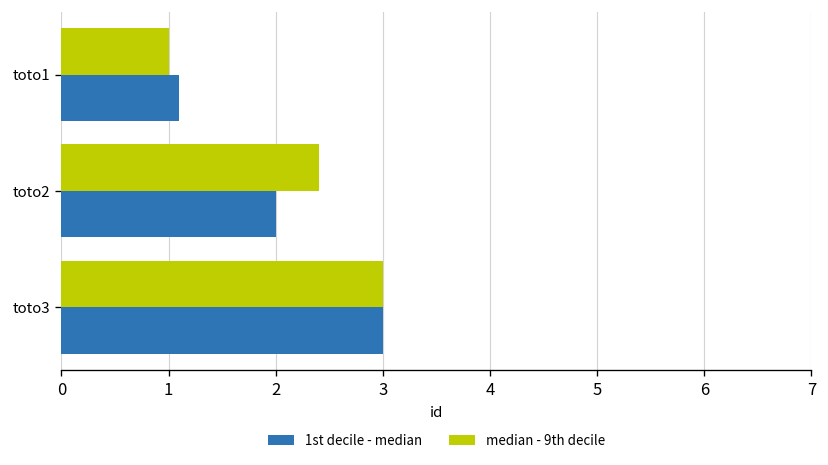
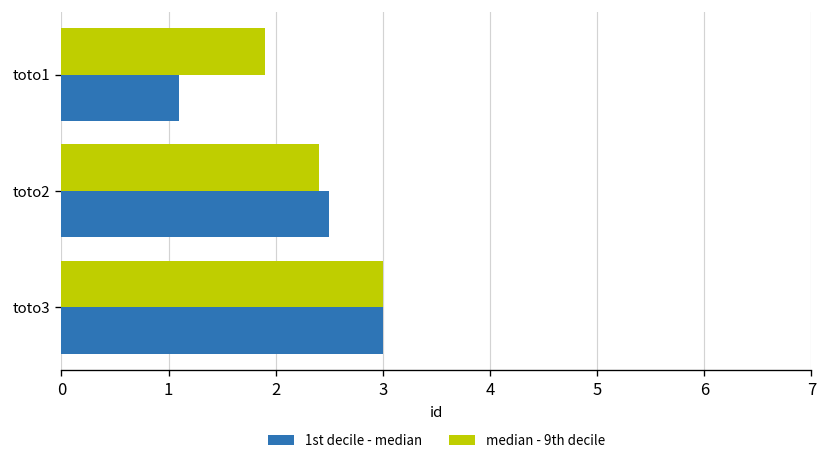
median - 9th decile, toto1: 1.0 -> 1.9
1st decile - median, toto2: 2.0 -> 2.5
